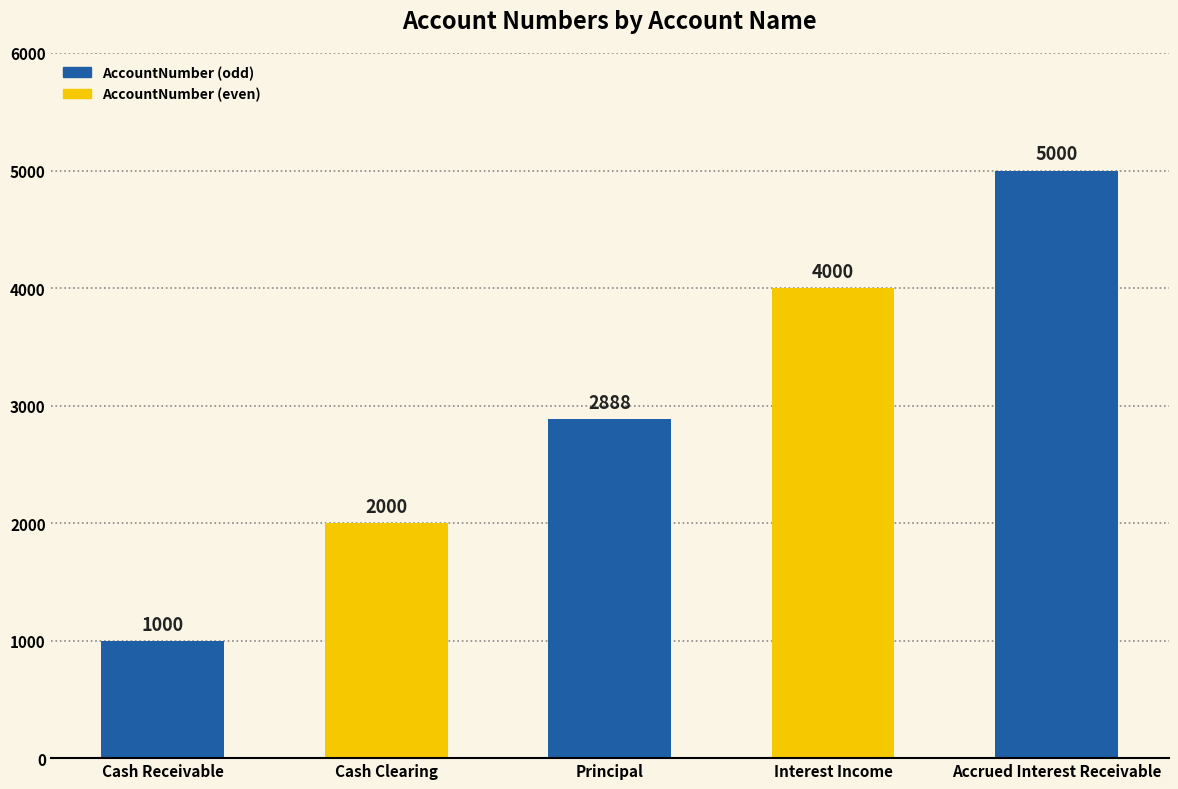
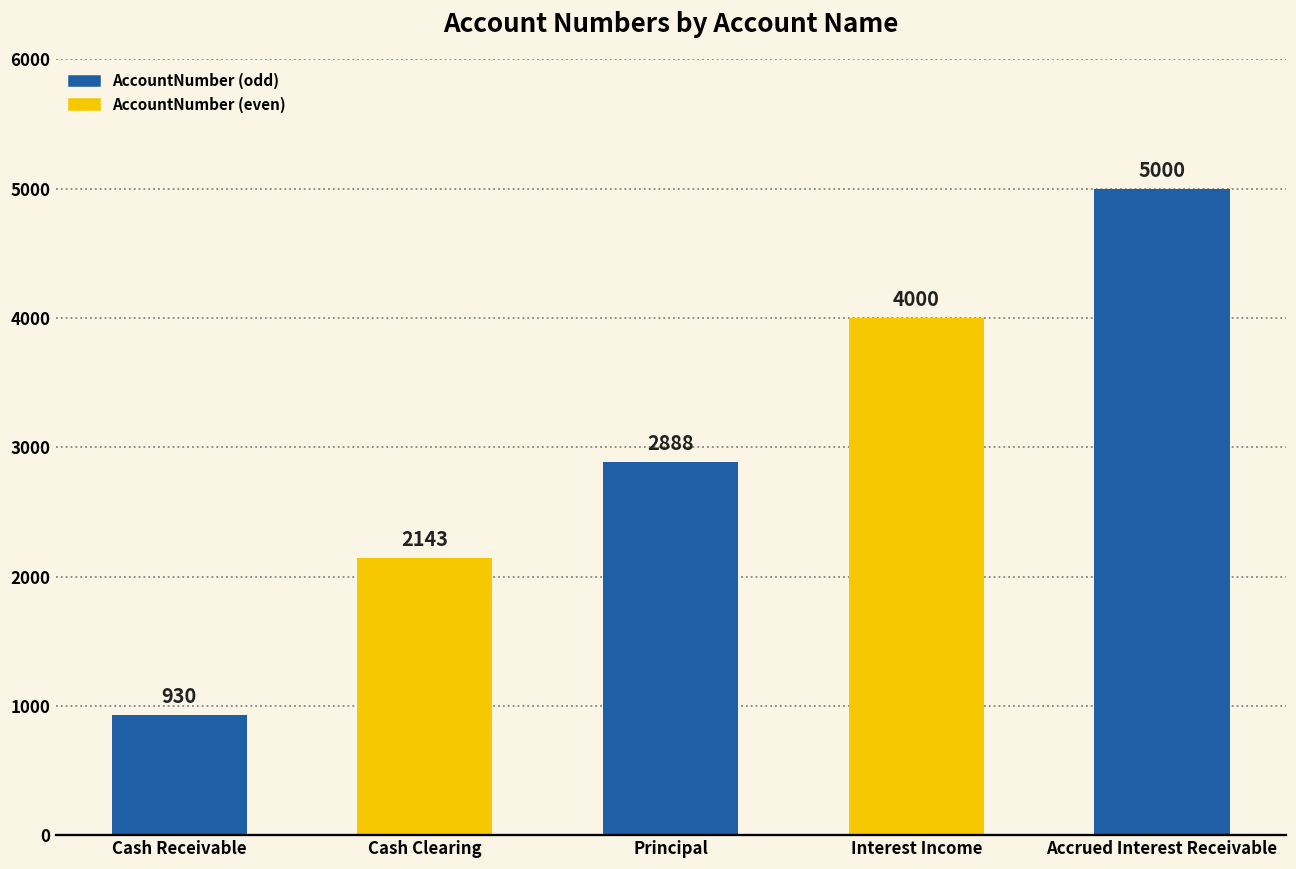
Cash Receivable: 1000 -> 930
Cash Clearing: 2000 -> 2143
